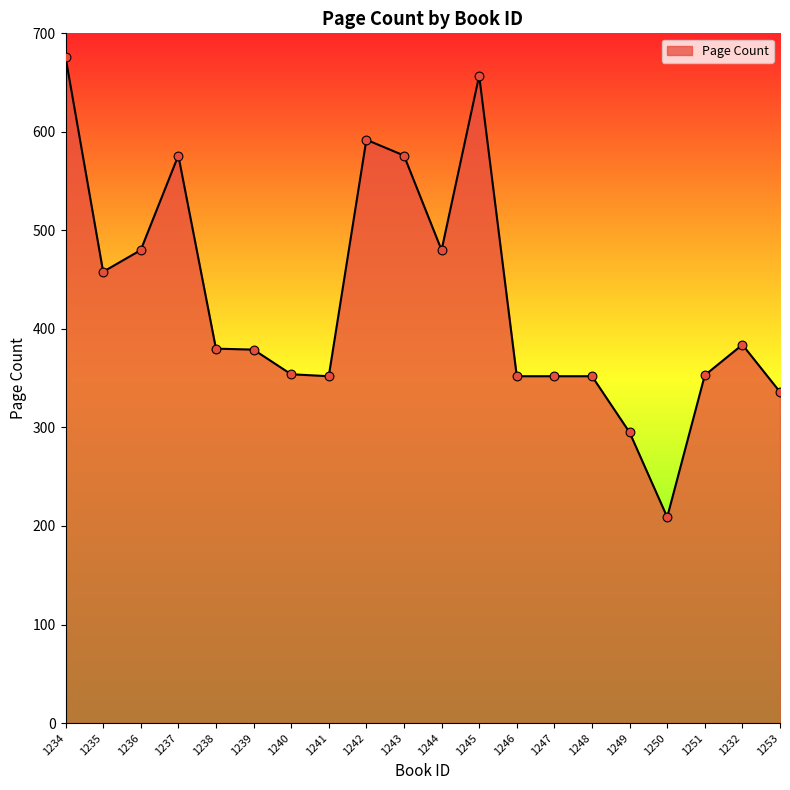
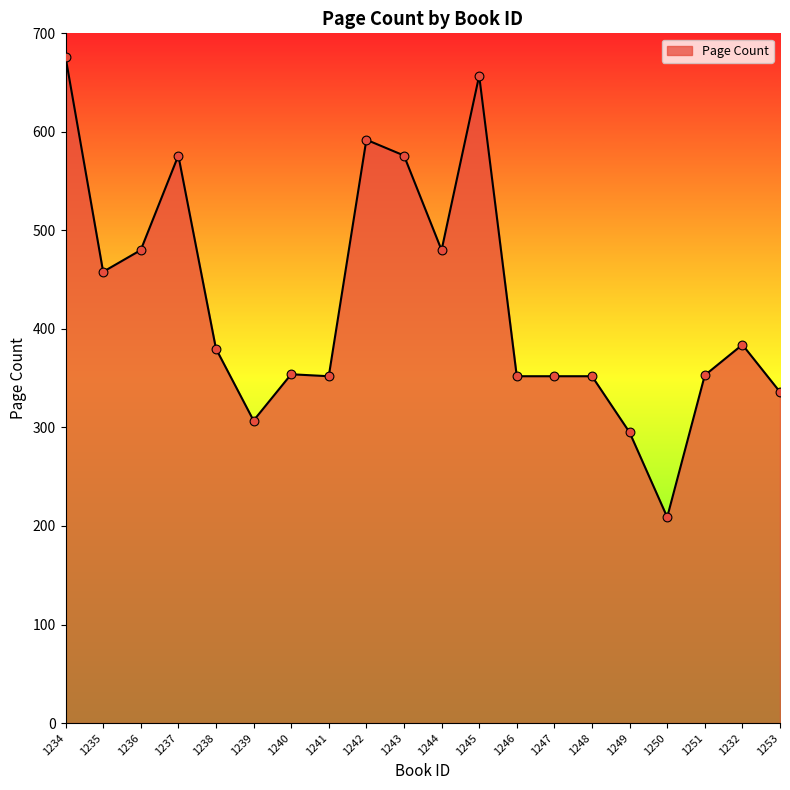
1239: 380 -> 310
